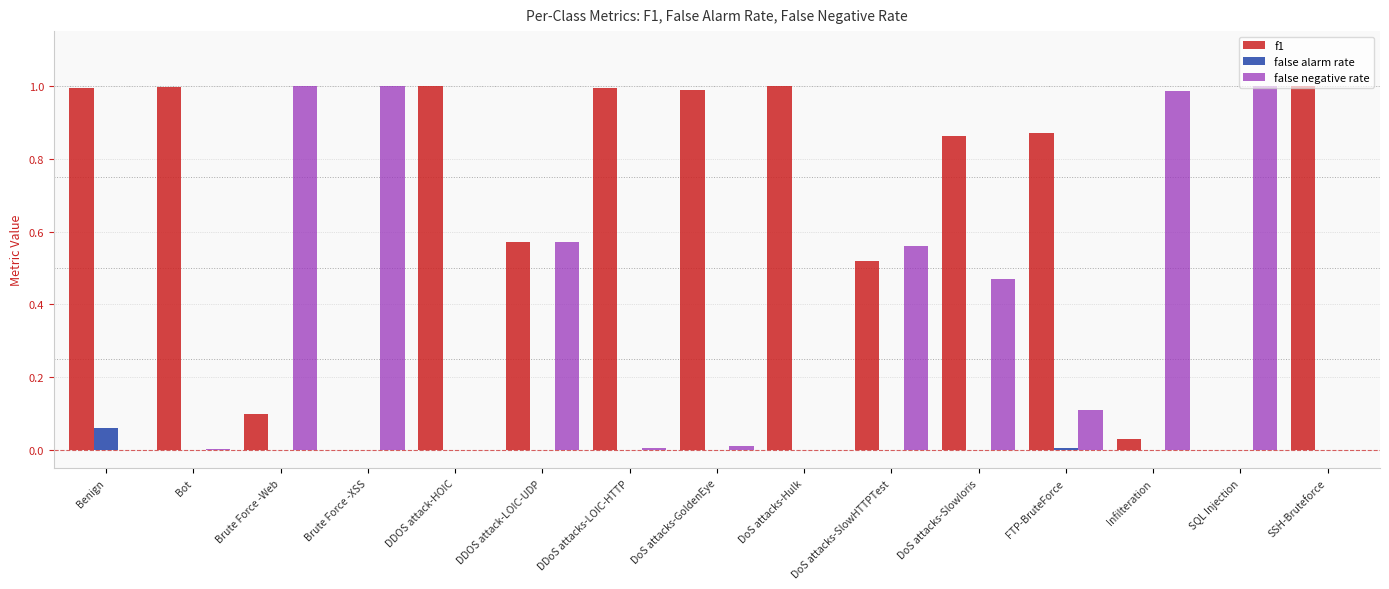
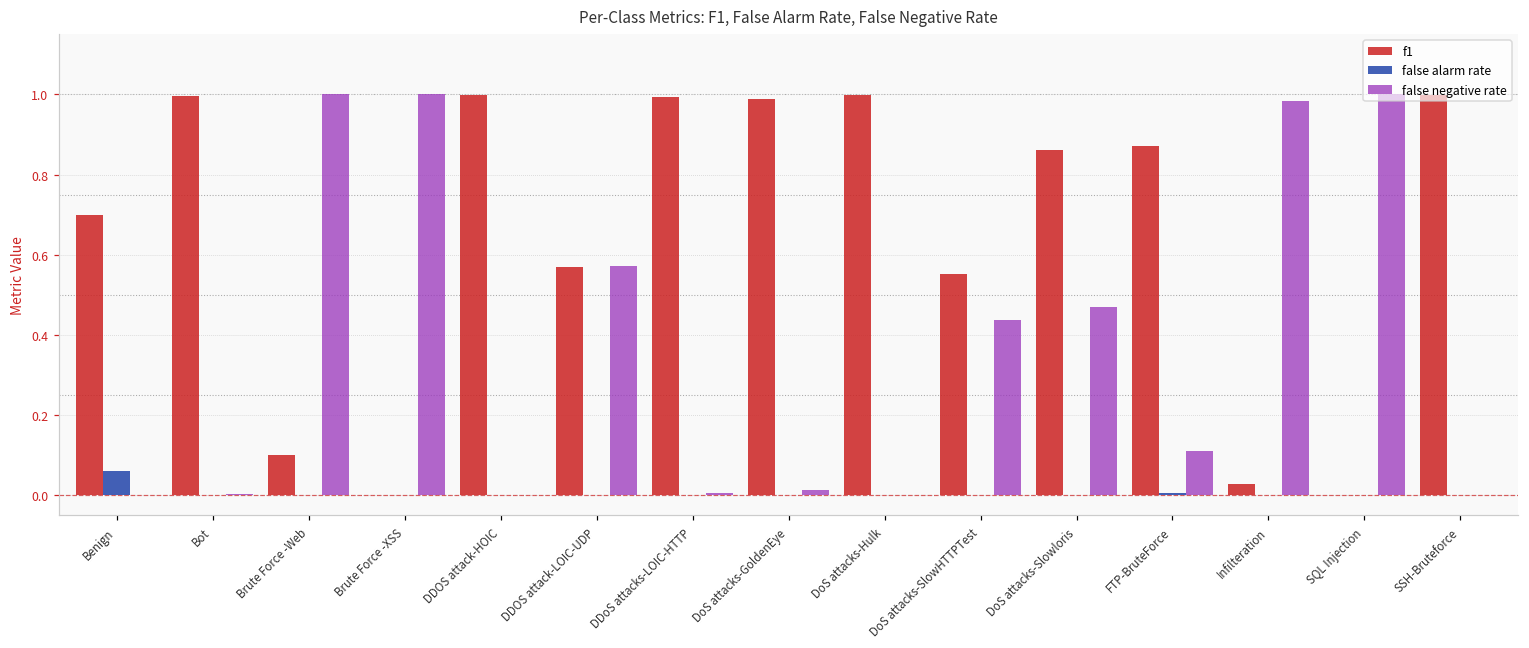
f1, Benign: 0.99 -> 0.70
f1, DoS attacks-SlowHTTPTest: 0.52 -> 0.55
false negative rate, DoS attacks-SlowHTTPTest: 0.56 -> 0.44
